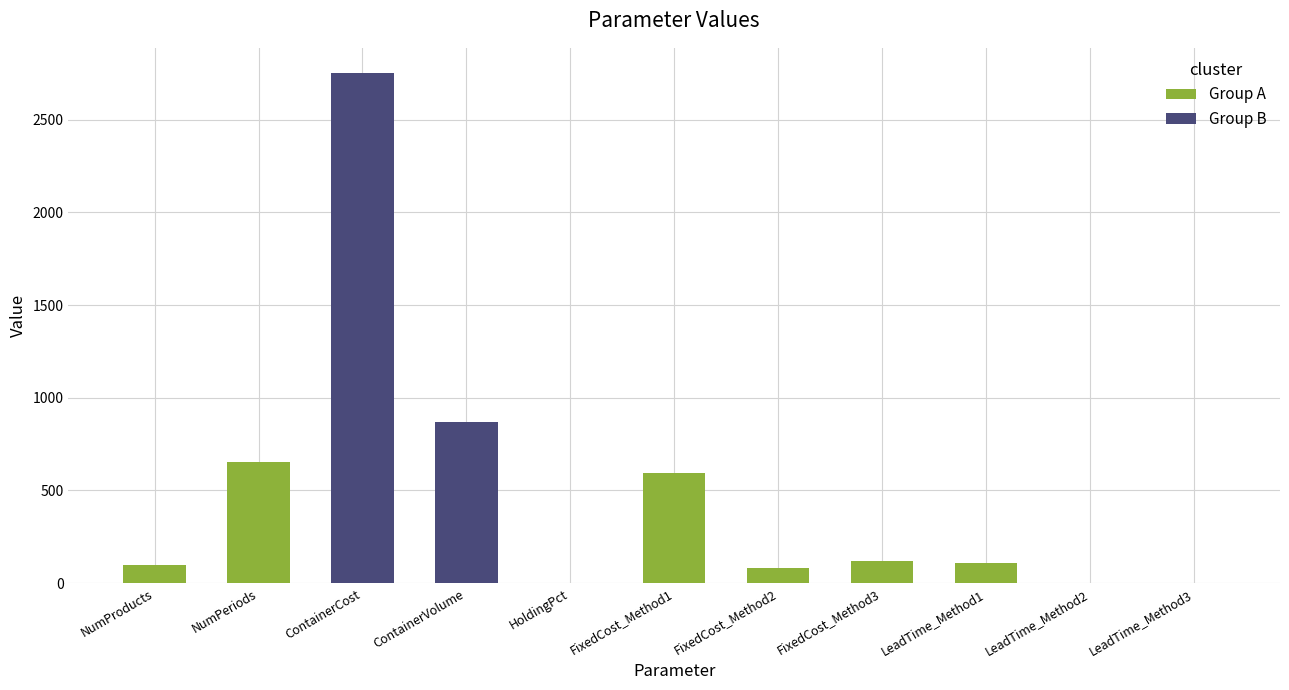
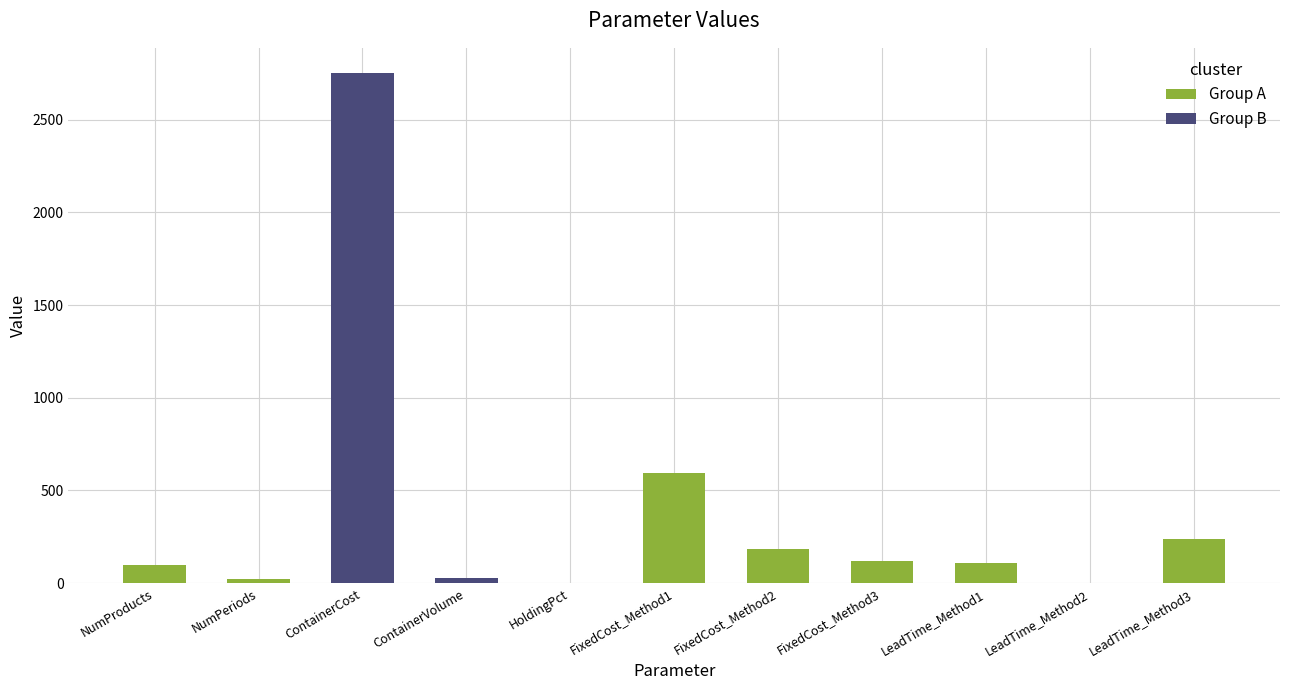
NumPeriods: 650 -> 20
ContainerVolume: 870 -> 30
FixedCost_Method2: 80 -> 180
LeadTime_Method3: 0 -> 240
